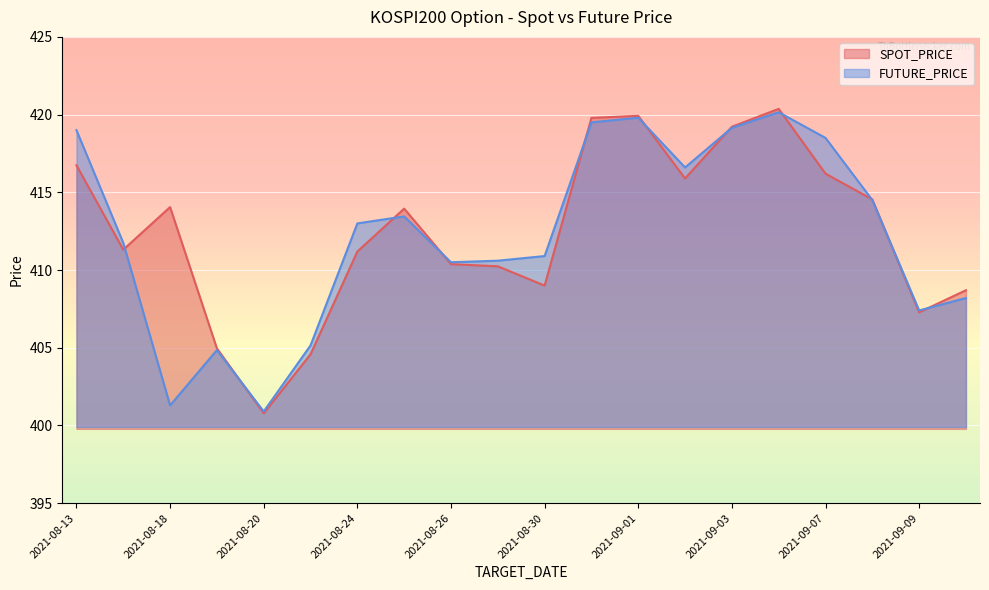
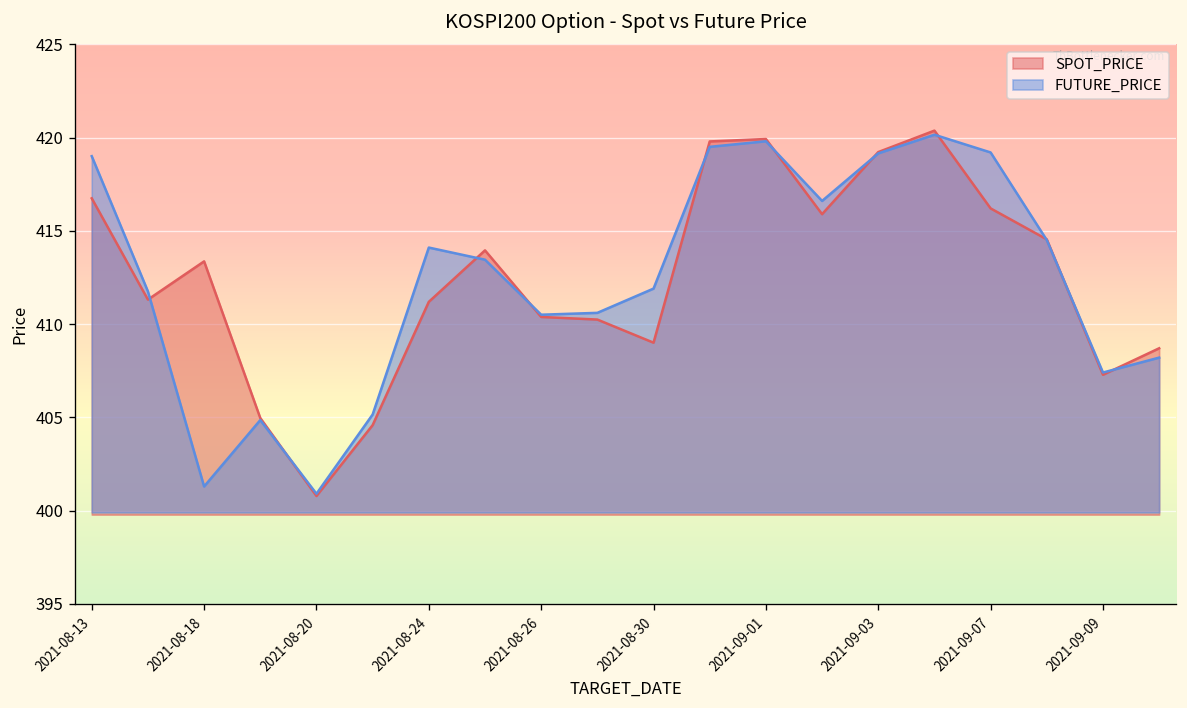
SPOT_PRICE, 2021-08-18: 414.1 -> 413.4
FUTURE_PRICE, 2021-08-24: 413.0 -> 414.1
FUTURE_PRICE, 2021-08-30: 410.9 -> 411.9
FUTURE_PRICE, 2021-09-07: 418.5 -> 419.2
